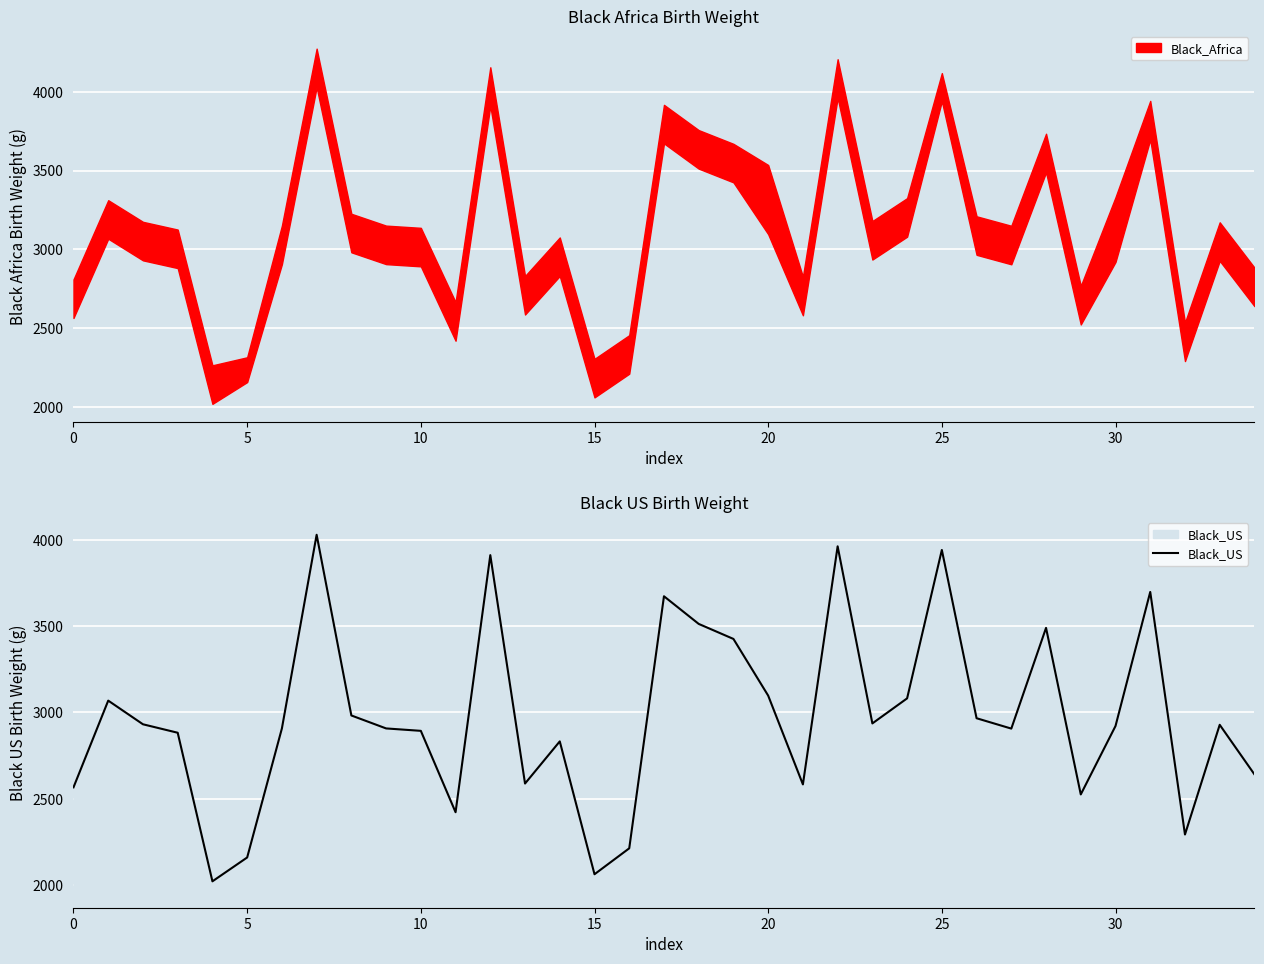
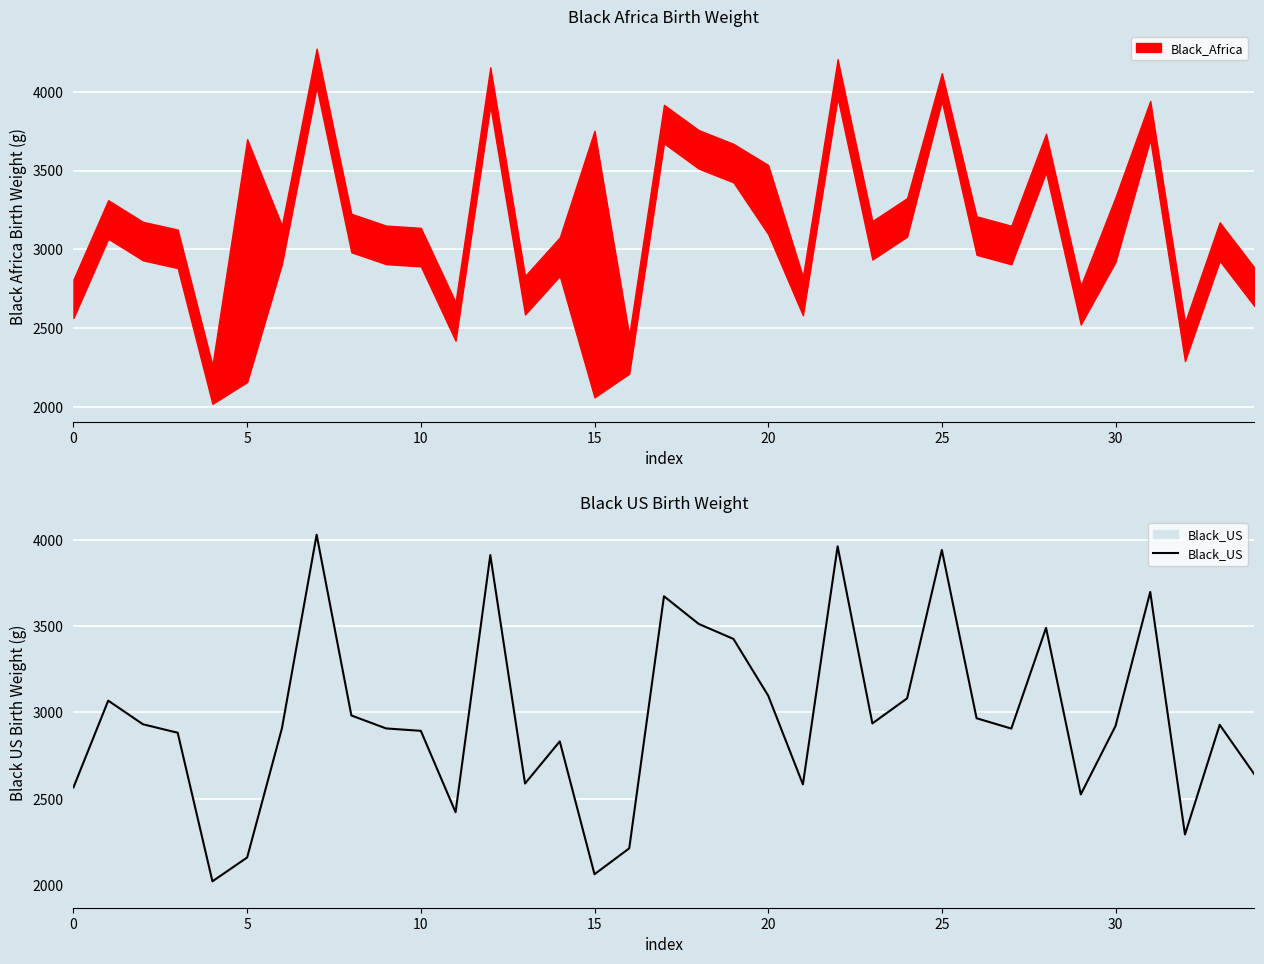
Black Africa Birth Weight, 5: 2320 -> 3700
Black Africa Birth Weight, 15: 2310 -> 3750
